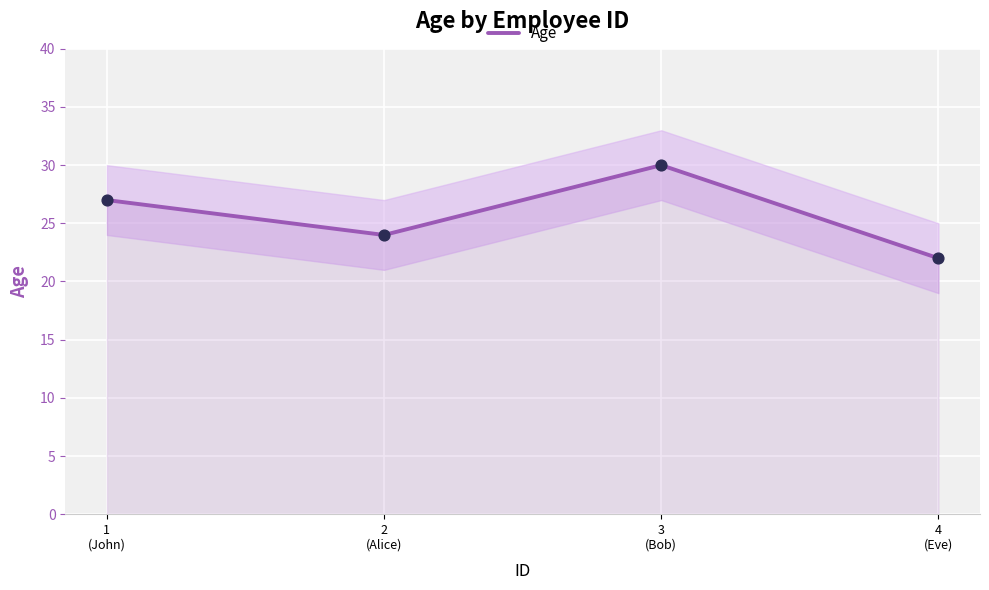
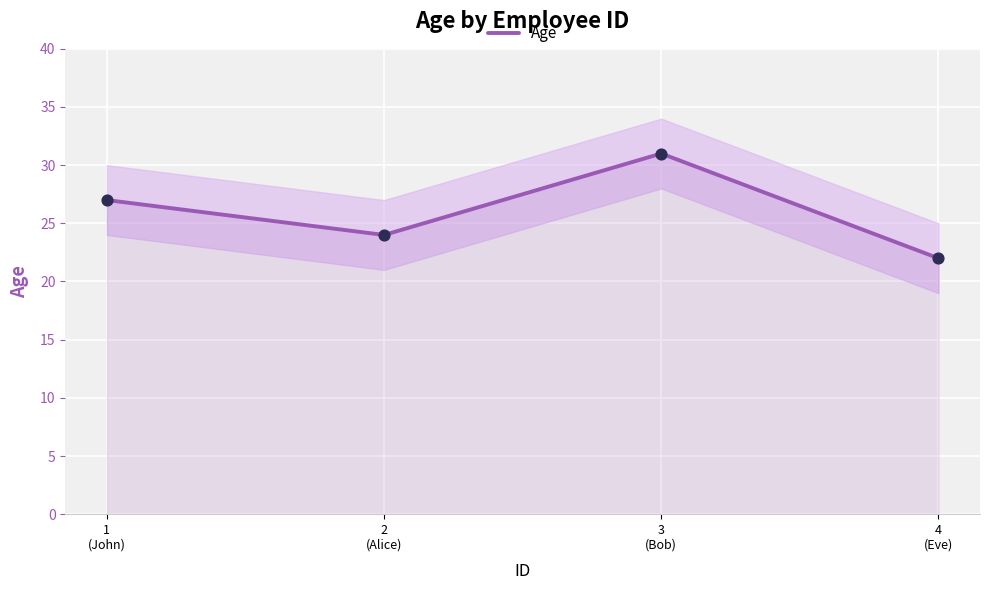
Age, 3 (Bob): 30 -> 31
